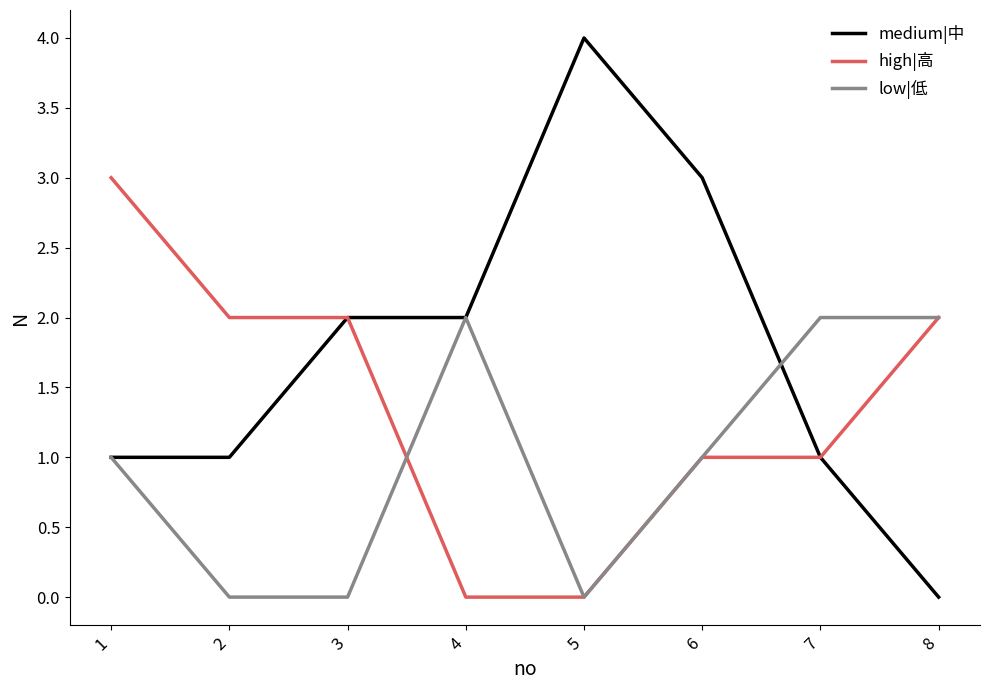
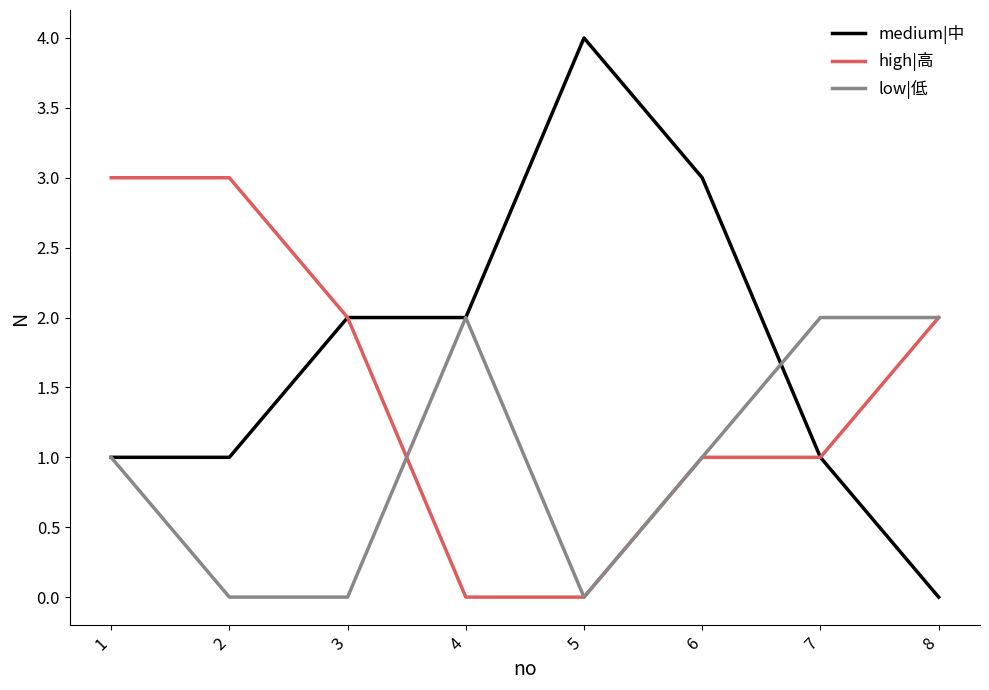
high|高, 2: 2 -> 3
